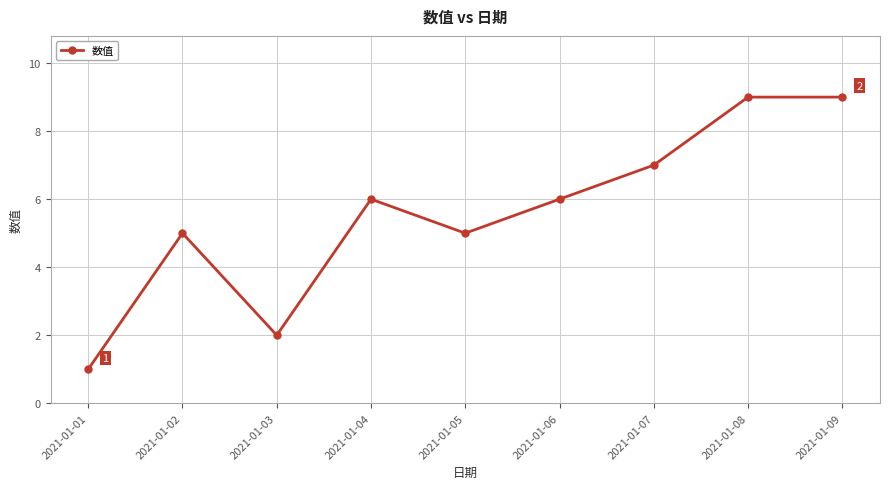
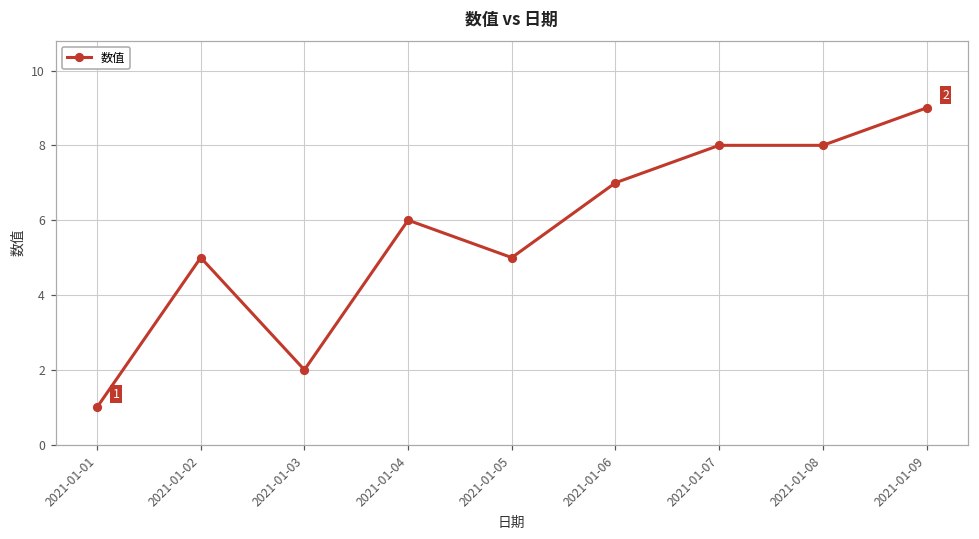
2021-01-06: 6 -> 7
2021-01-07: 7 -> 8
2021-01-08: 9 -> 8
